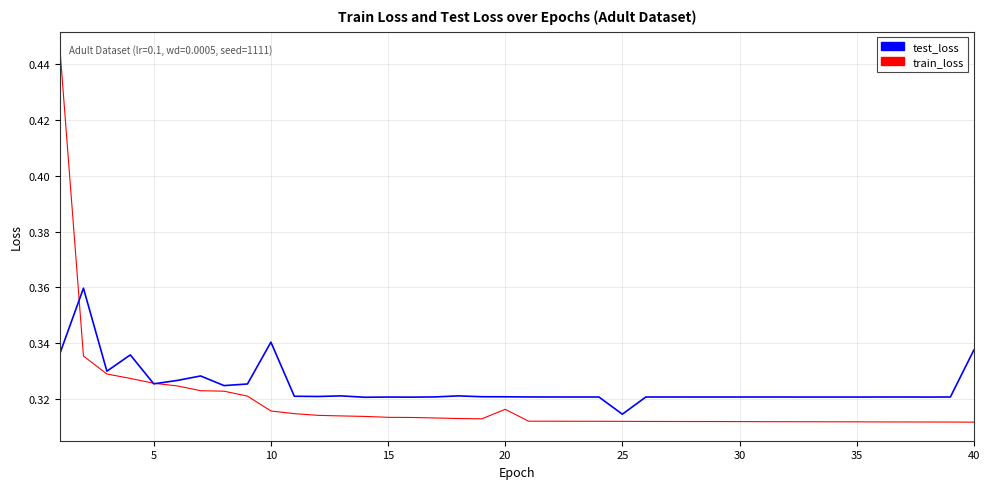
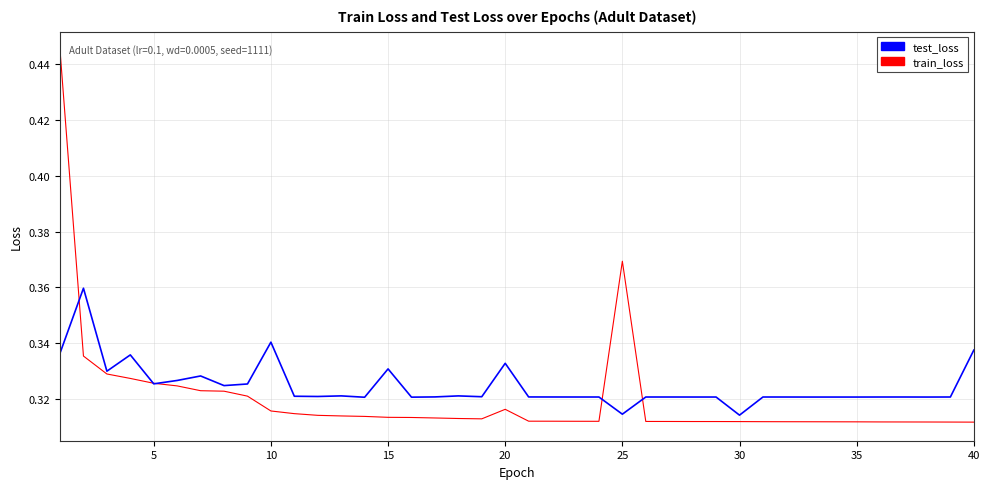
test_loss, 15: 0.321 -> 0.331
test_loss, 20: 0.321 -> 0.333
train_loss, 25: 0.312 -> 0.369
test_loss, 30: 0.321 -> 0.314
